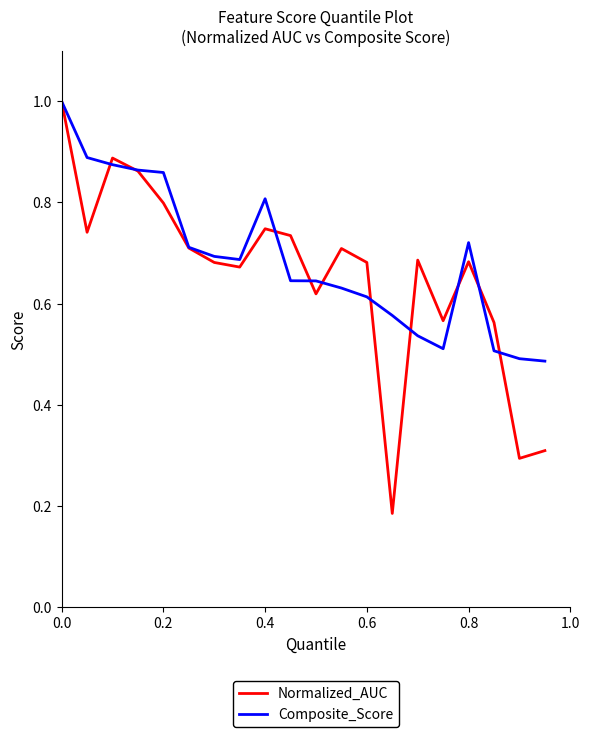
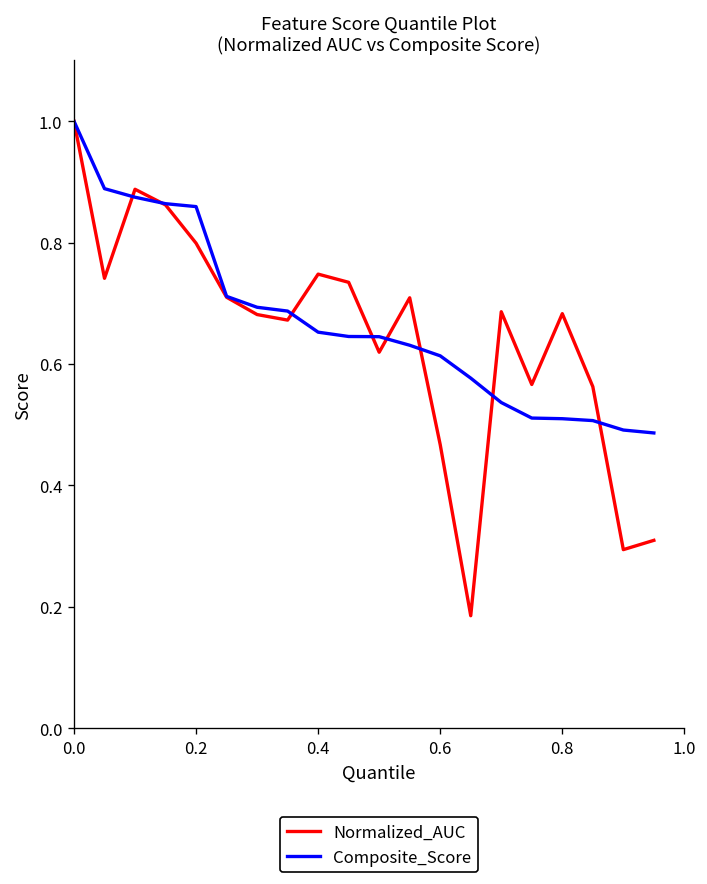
Composite_Score, 0.4: 0.81 -> 0.65
Normalized_AUC, 0.6: 0.68 -> 0.47
Composite_Score, 0.8: 0.72 -> 0.51
